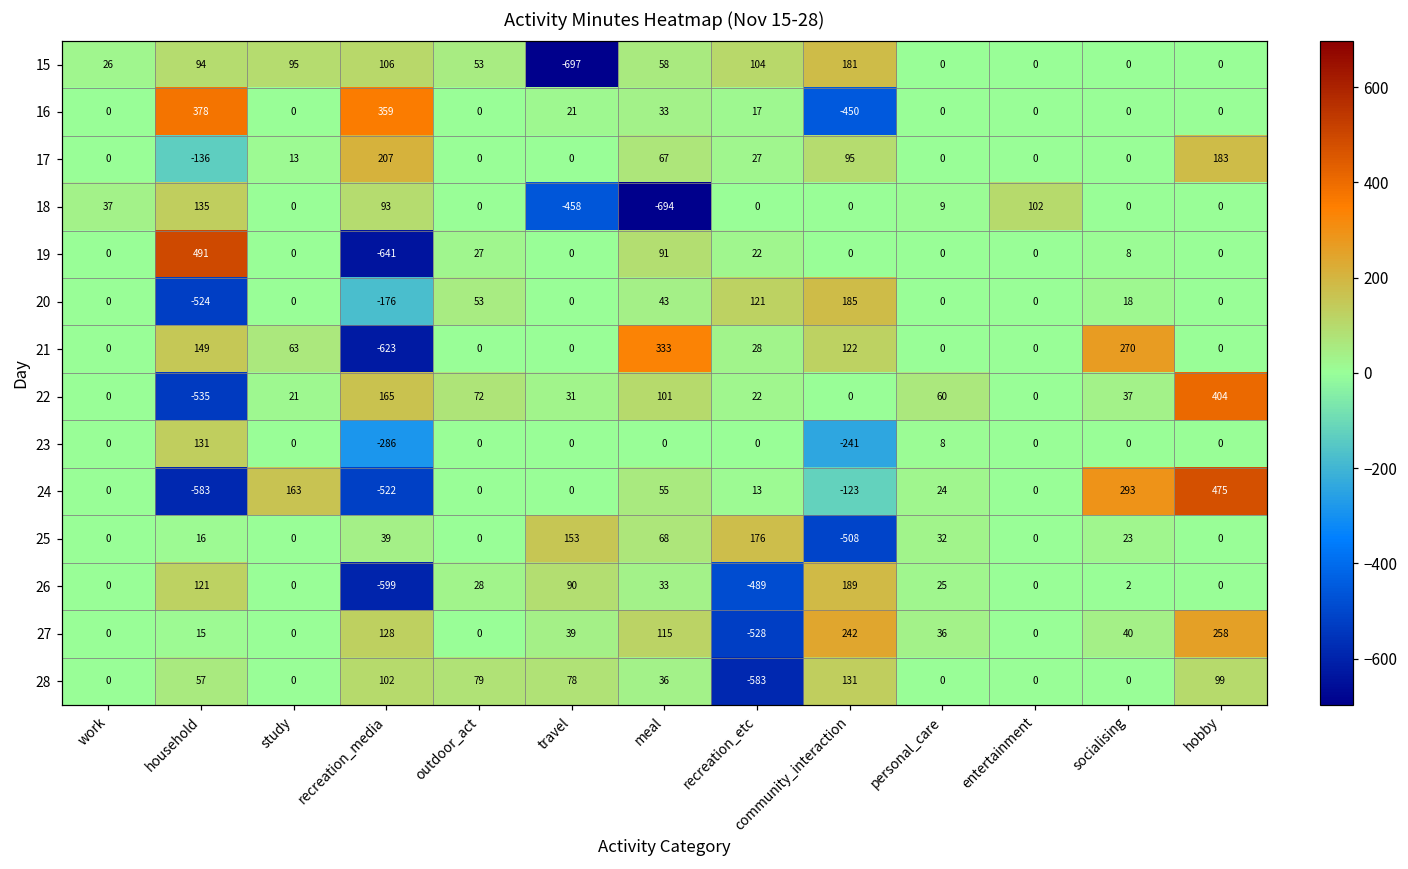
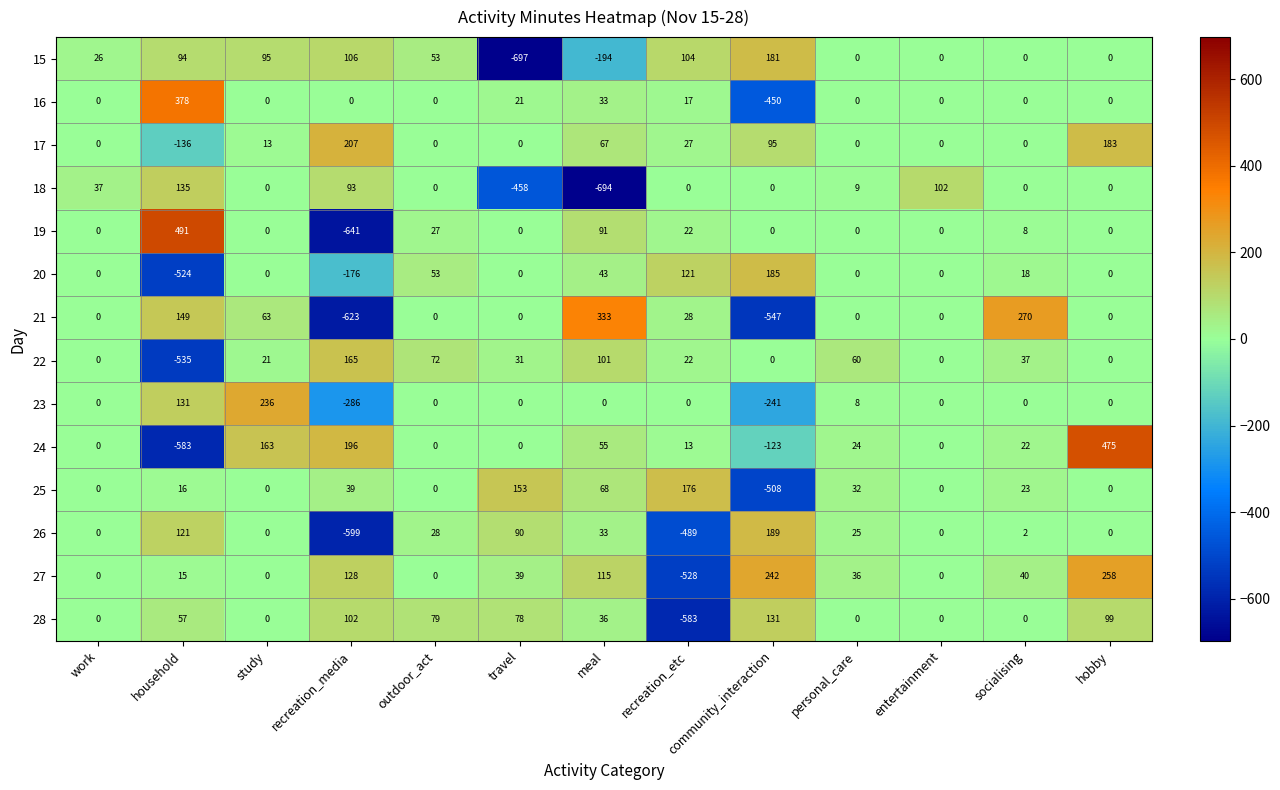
15, meal: 58 -> -194
16, recreation_media: 359 -> 0
21, community_interaction: 122 -> -547
22, hobby: 404 -> 0
23, study: 0 -> 236
24, recreation_media: -522 -> 196
24, socialising: 293 -> 22
